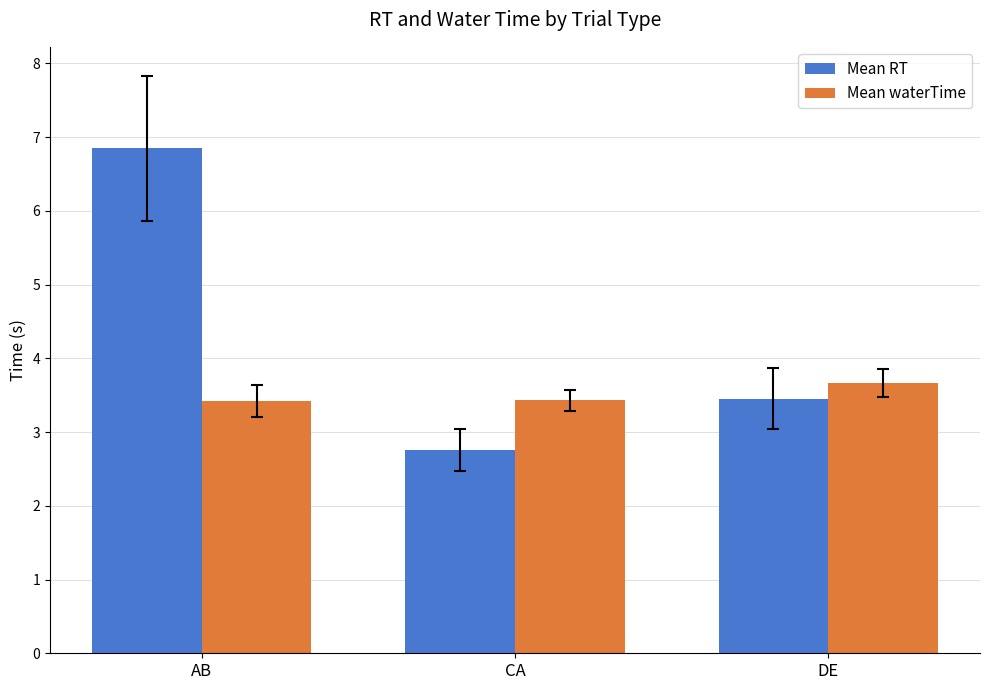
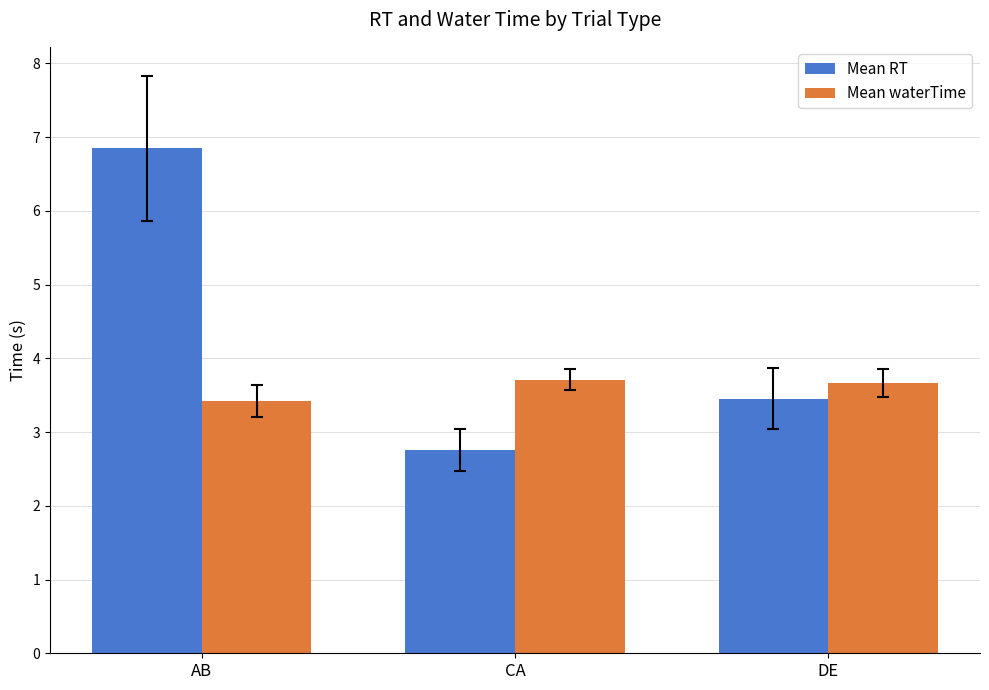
Mean waterTime, CA: 3.4 -> 3.7
